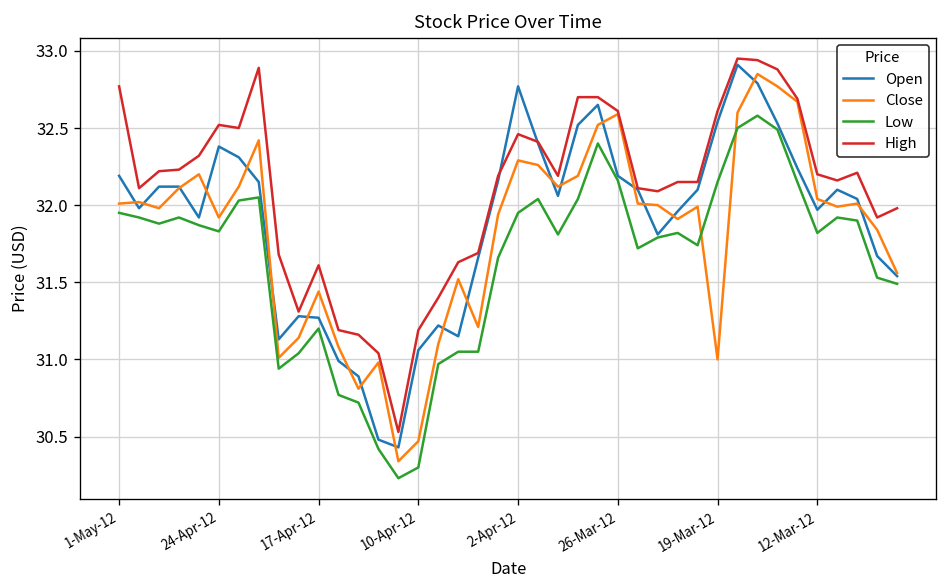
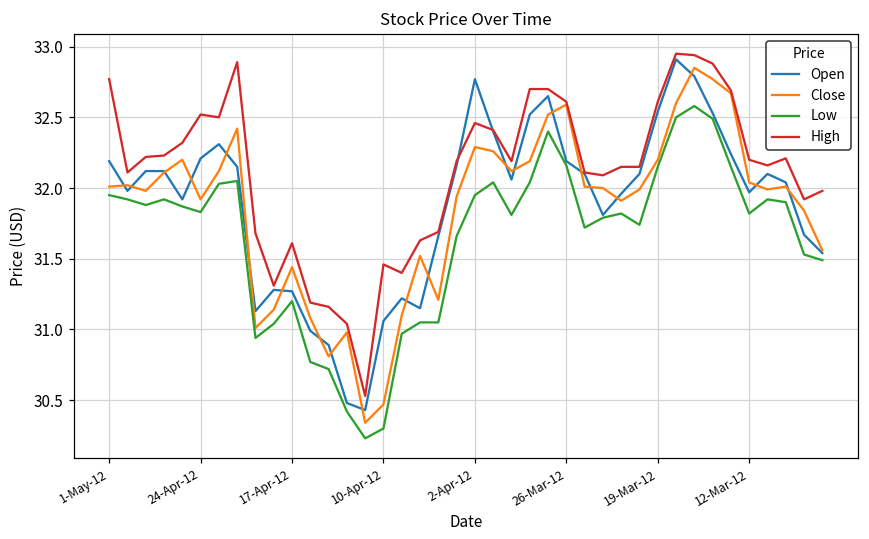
Open, 24-Apr-12: 32.38 -> 32.21
High, 10-Apr-12: 31.19 -> 31.46
Close, 19-Mar-12: 31.0 -> 32.2
